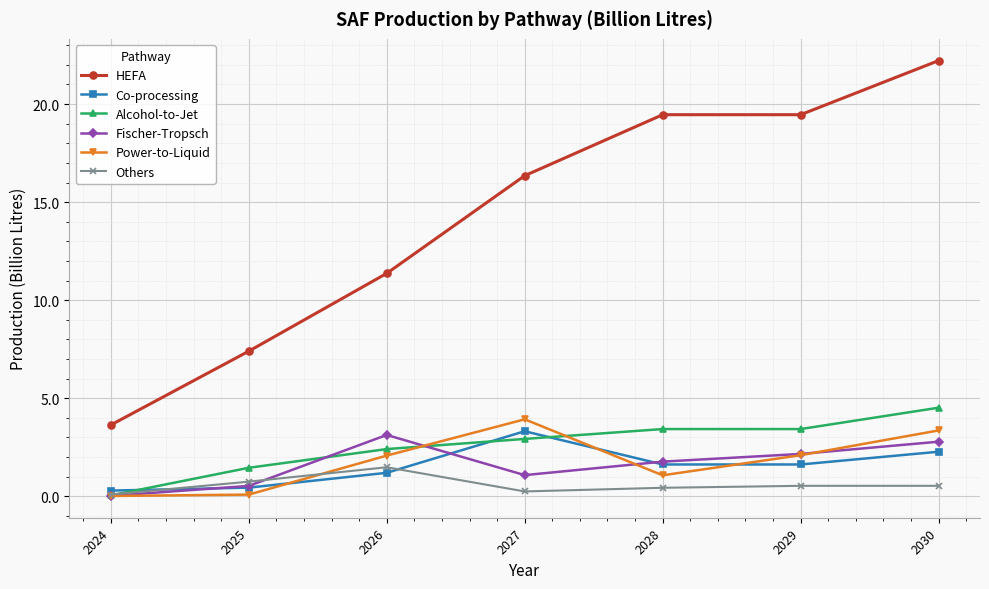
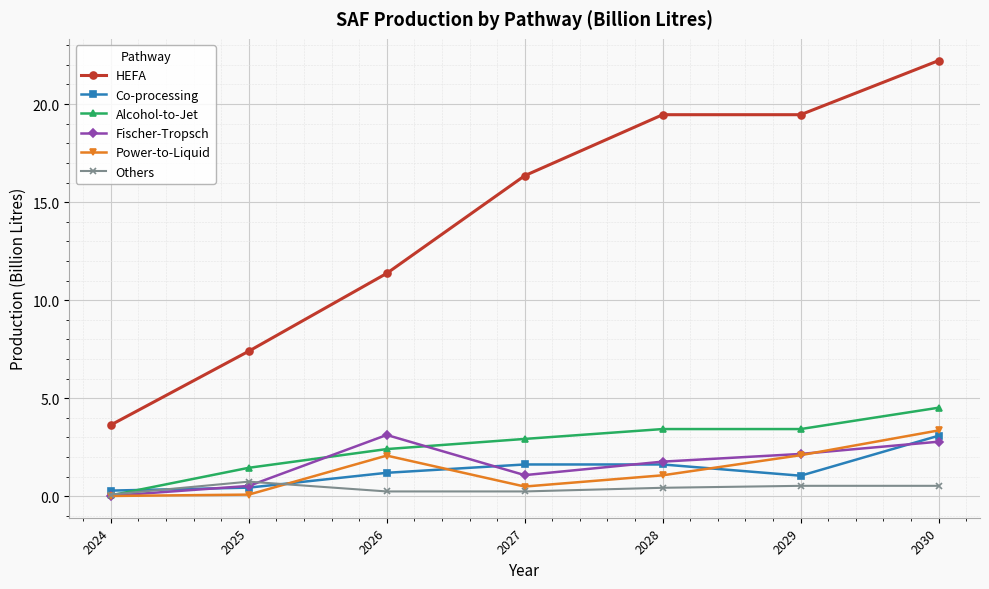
Others, 2026: 1.5 -> 0.2
Co-processing, 2027: 3.3 -> 1.6
Power-to-Liquid, 2027: 3.9 -> 0.5
Co-processing, 2029: 1.6 -> 1.0
Co-processing, 2030: 2.3 -> 3.1
